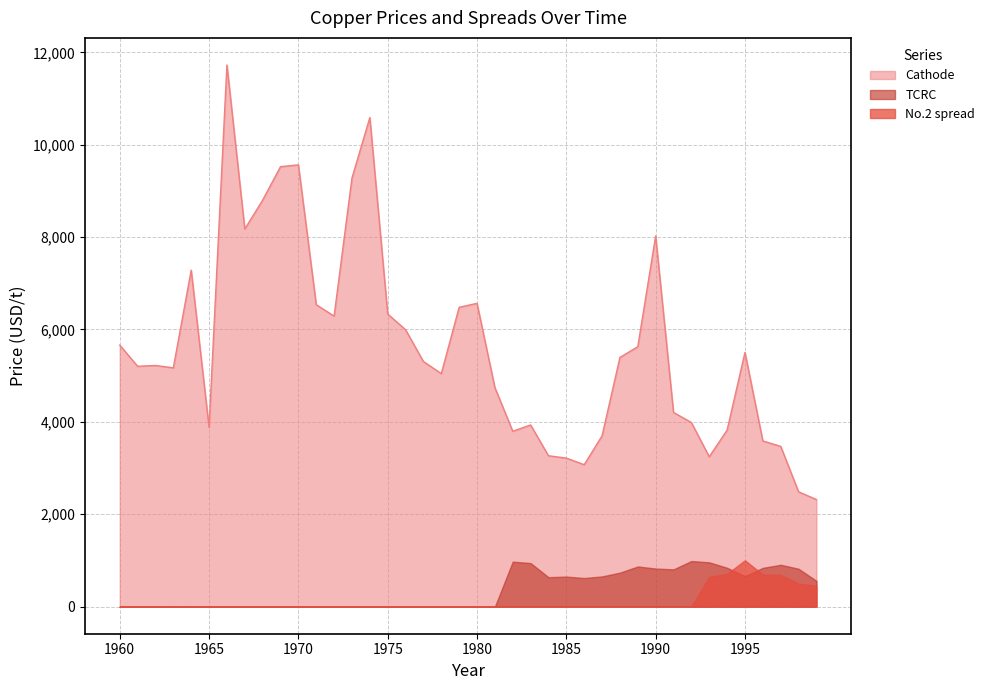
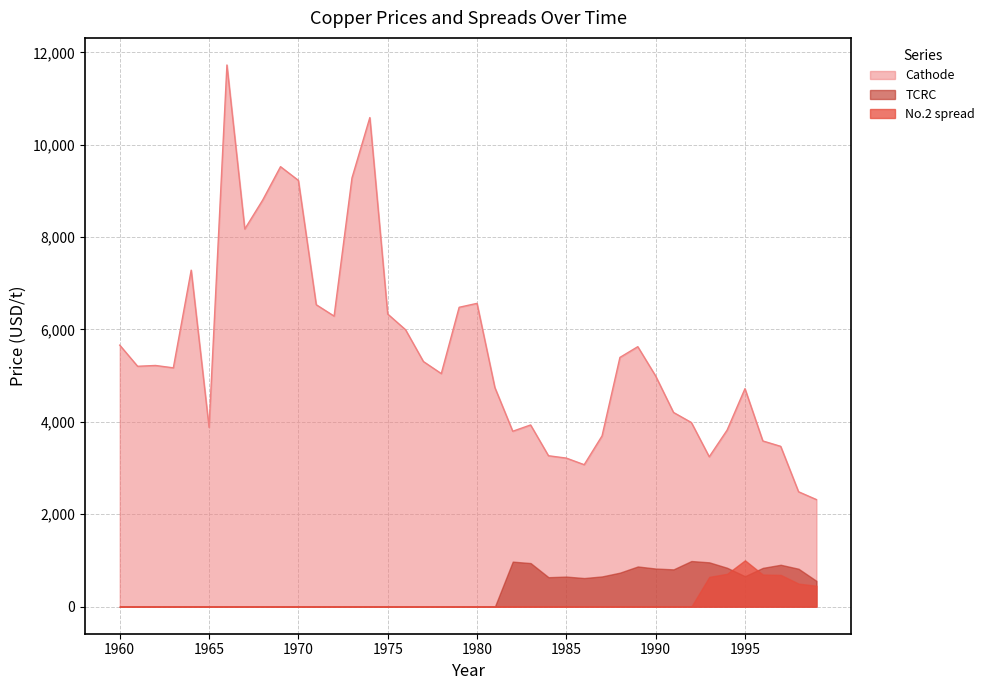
Cathode, 1970: 9,600 -> 9,200
Cathode, 1990: 8,000 -> 5,000
Cathode, 1995: 5,500 -> 4,700
